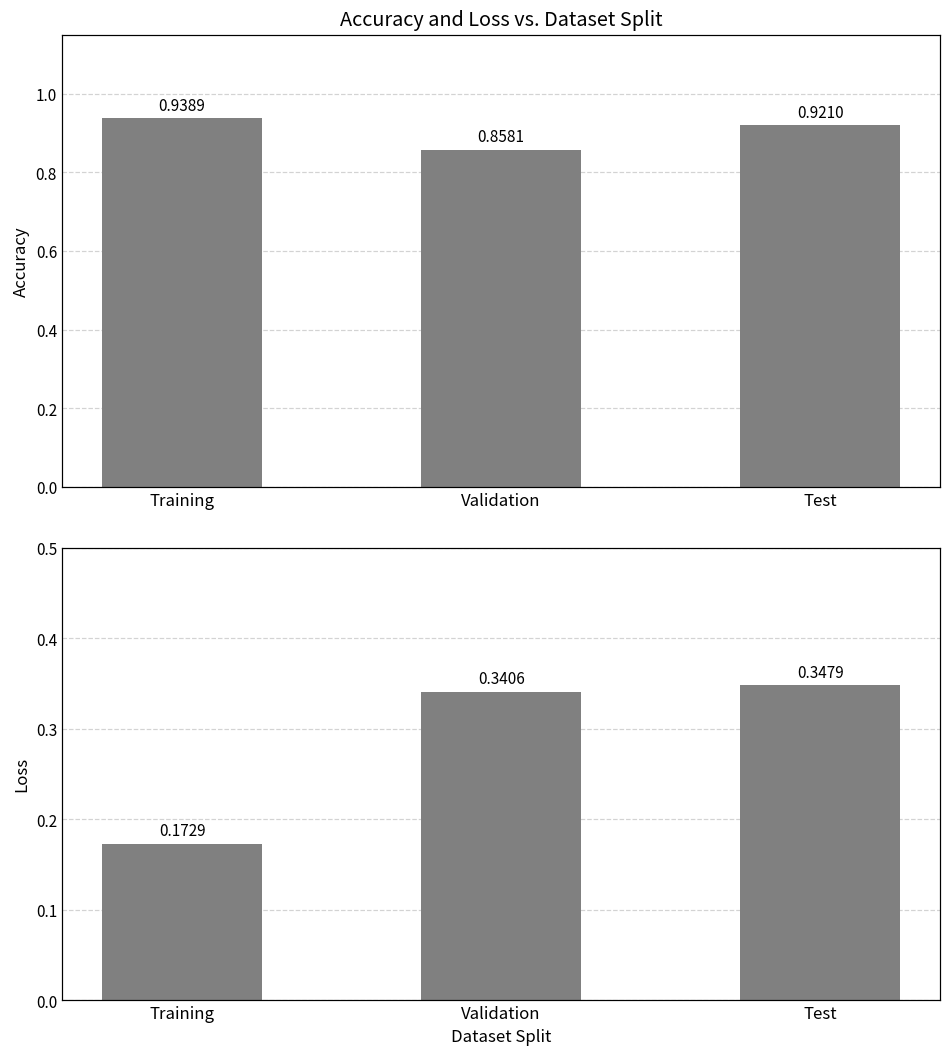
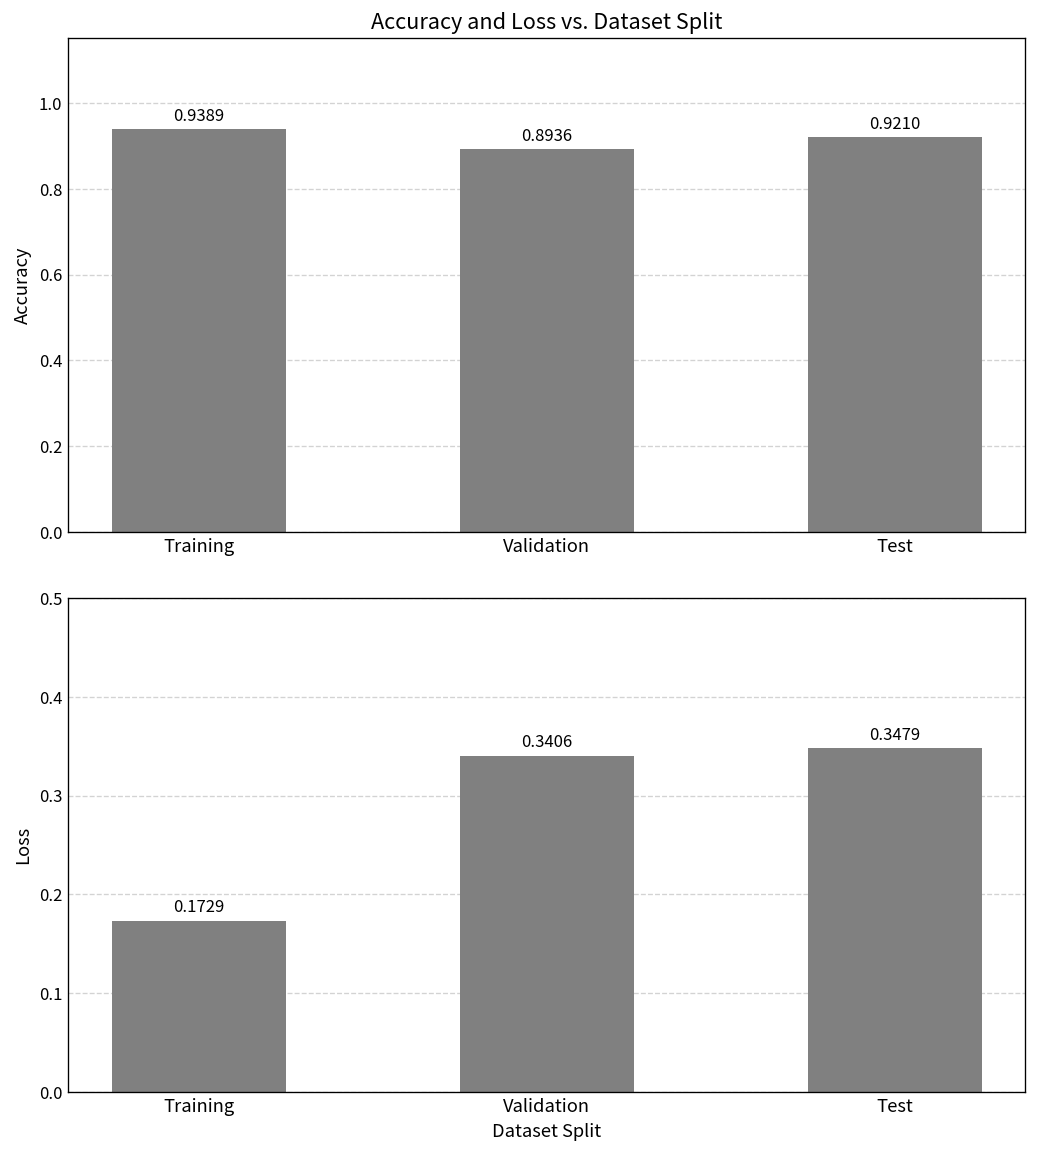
Accuracy and Loss vs. Dataset Split, Validation: 0.8581 -> 0.8936
